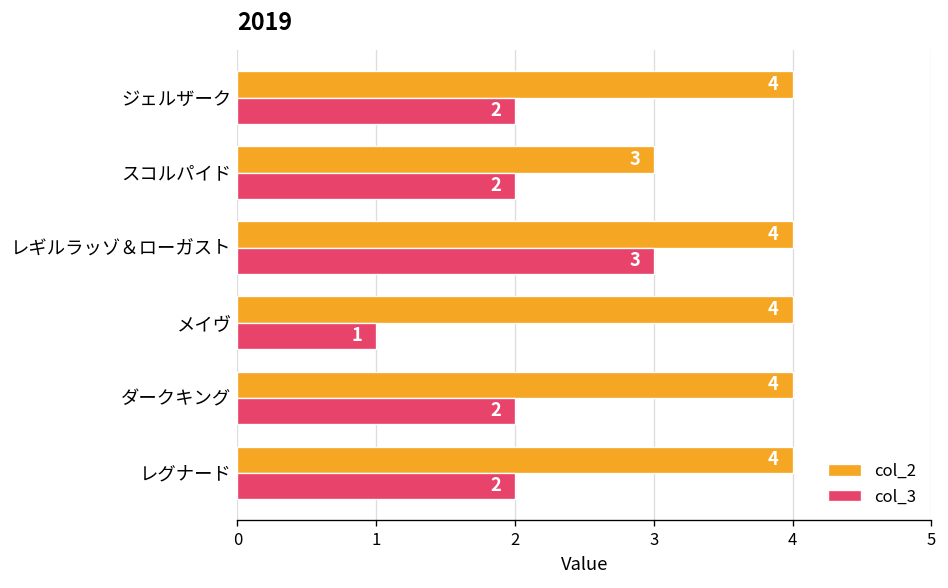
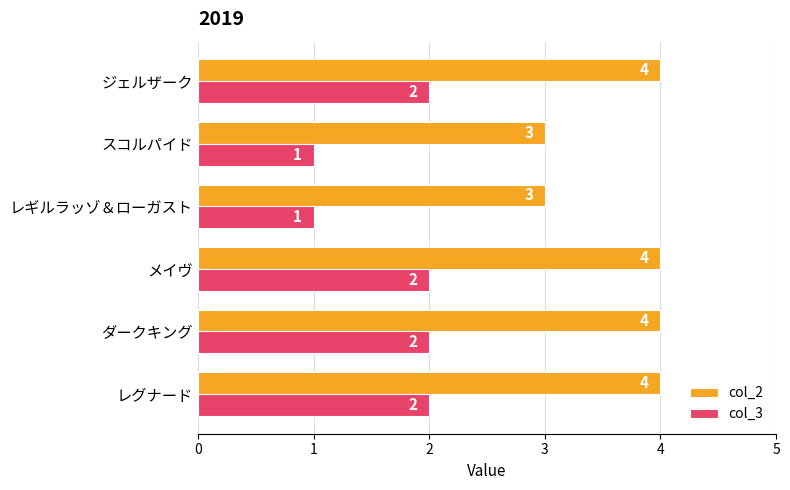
col_3, スコルパイド: 2 -> 1
col_2, レギルラッゾ＆ローガスト: 4 -> 3
col_3, レギルラッゾ＆ローガスト: 3 -> 1
col_3, メイヴ: 1 -> 2
